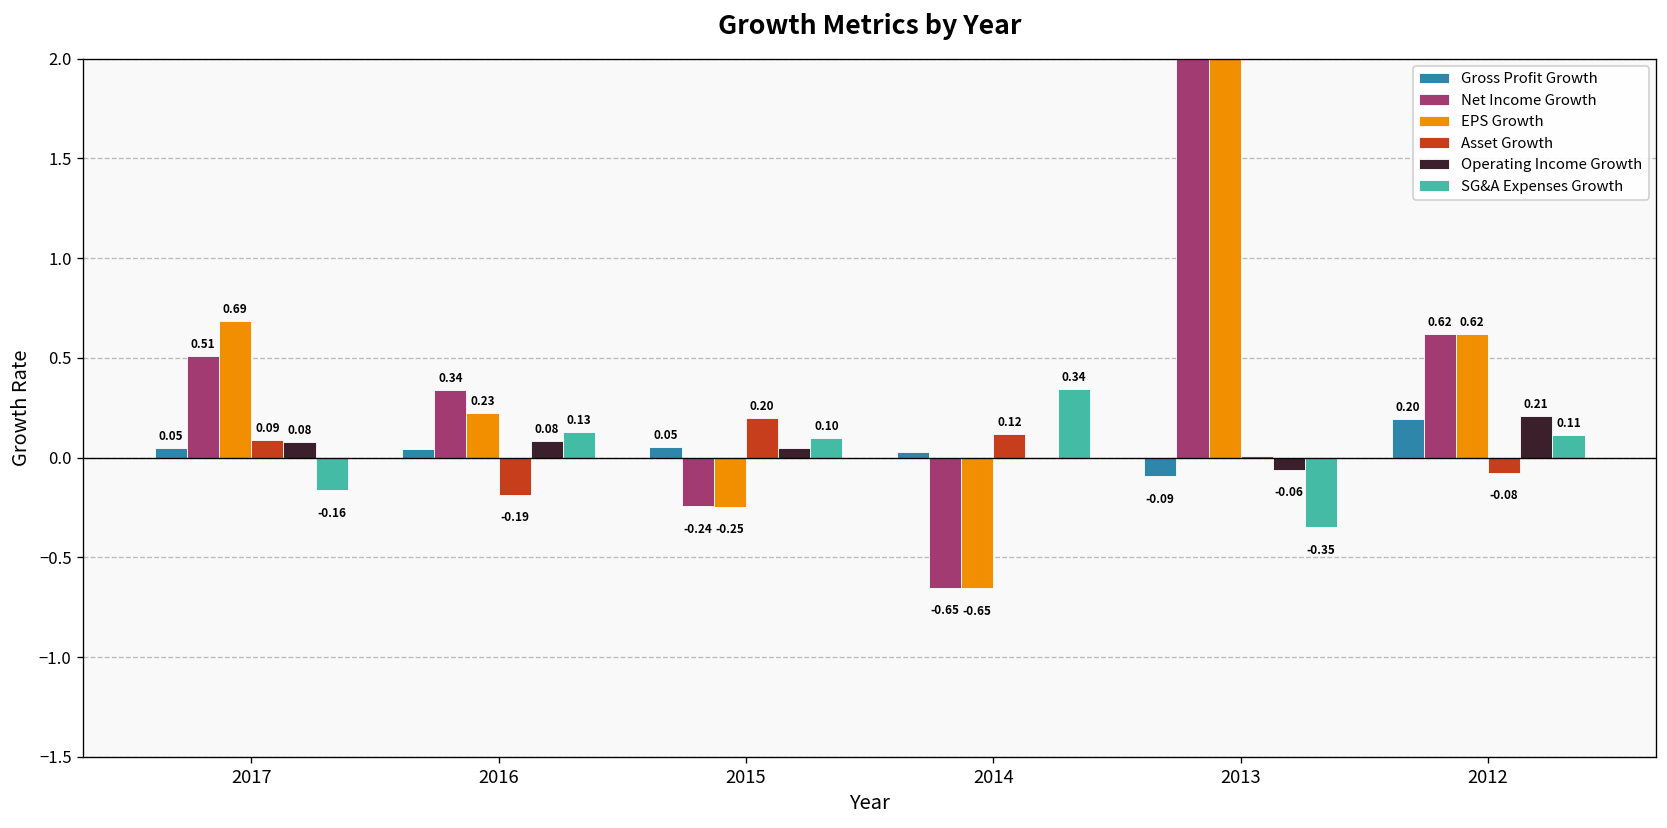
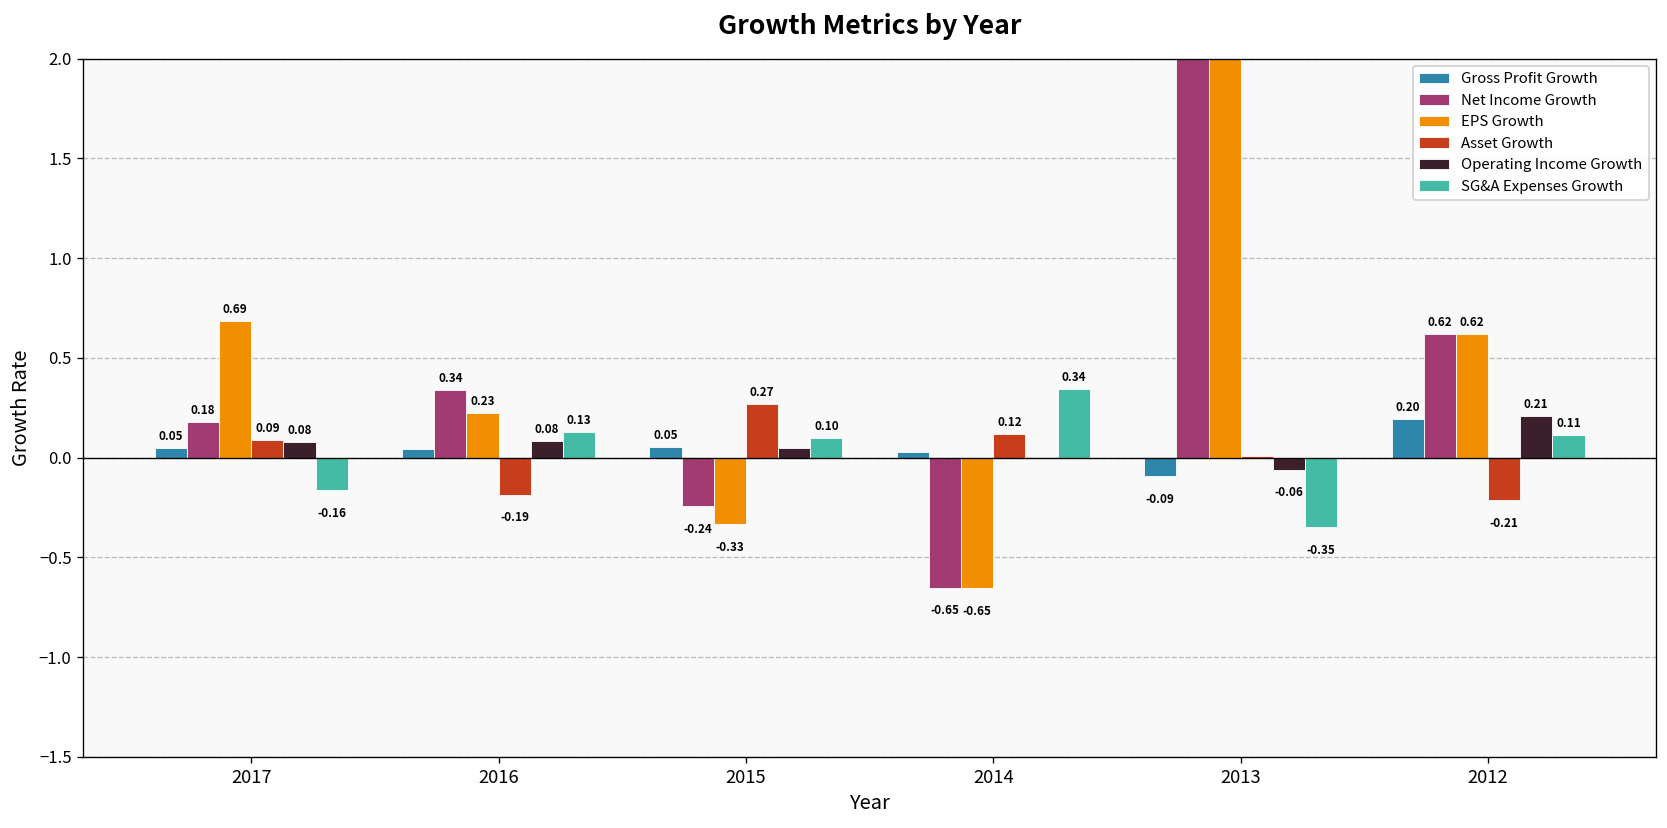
Net Income Growth, 2017: 0.51 -> 0.18
EPS Growth, 2015: -0.25 -> -0.33
Asset Growth, 2015: 0.20 -> 0.27
Asset Growth, 2012: -0.08 -> -0.21
